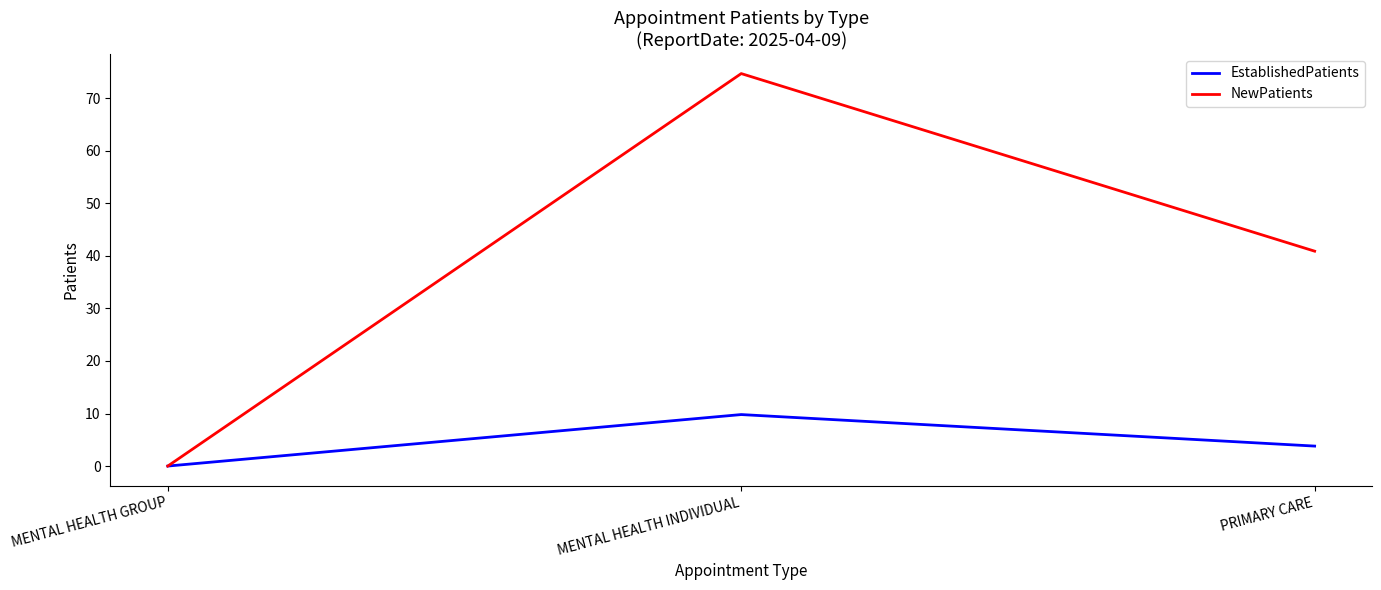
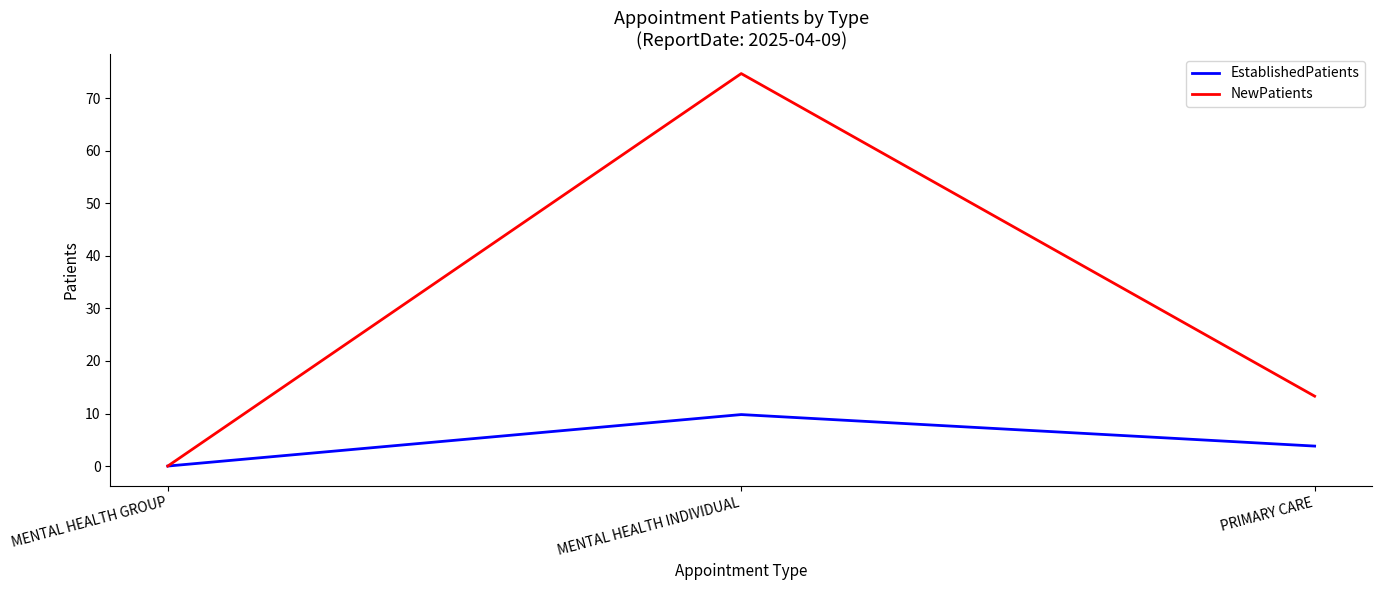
NewPatients, PRIMARY CARE: 41 -> 13
